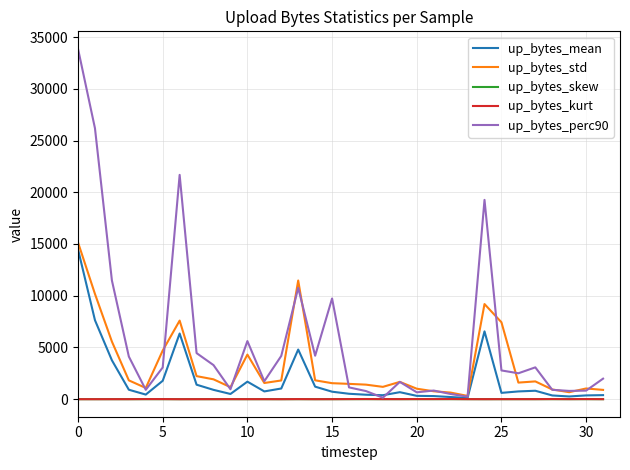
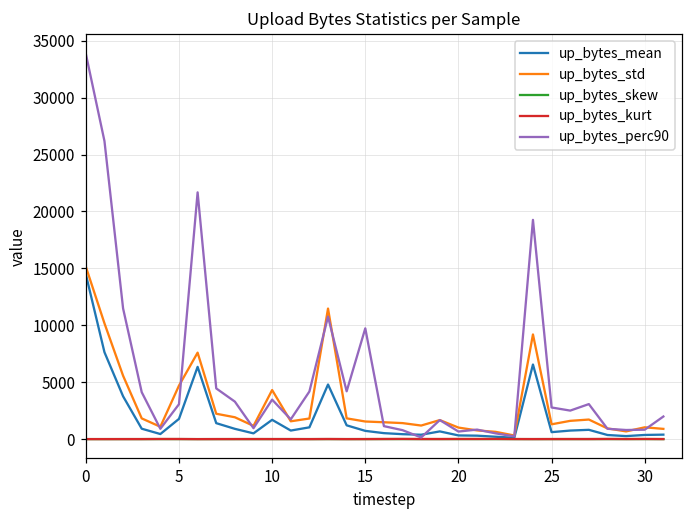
up_bytes_perc90, 10: 5600 -> 3500
up_bytes_std, 25: 7400 -> 1300
